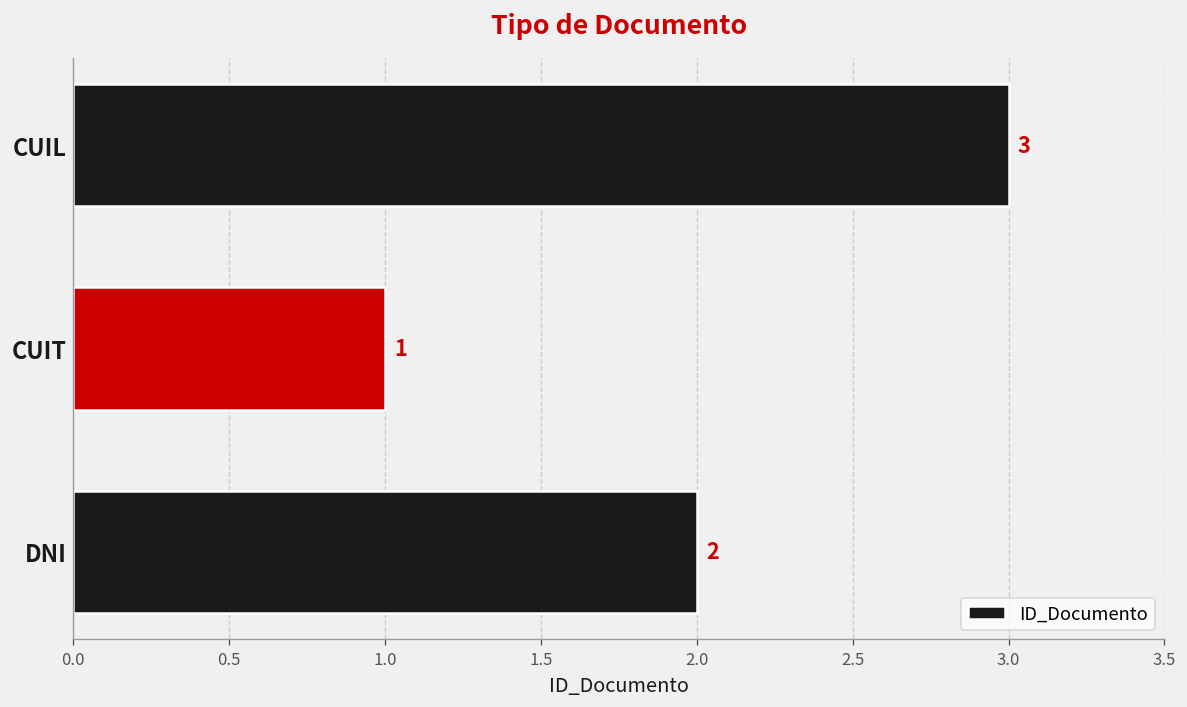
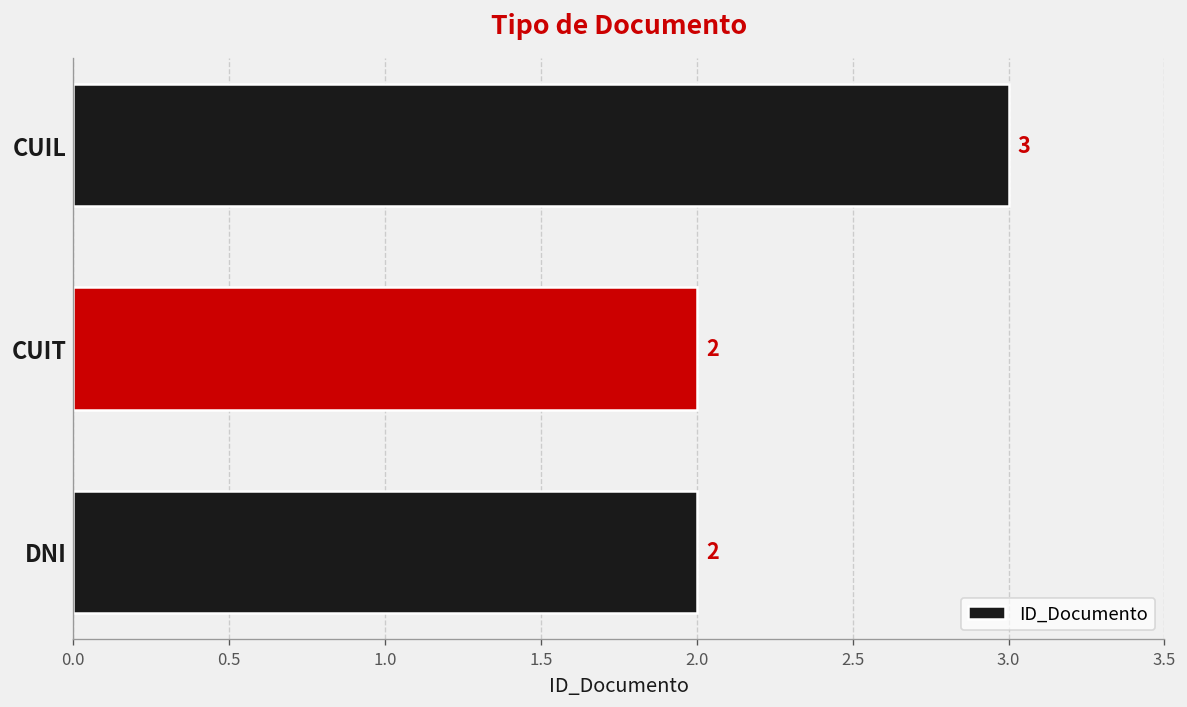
CUIT: 1 -> 2
